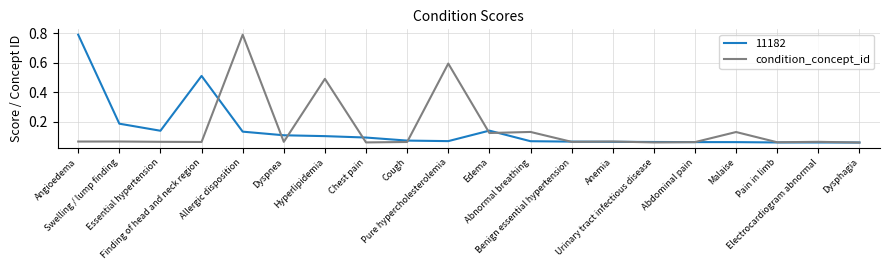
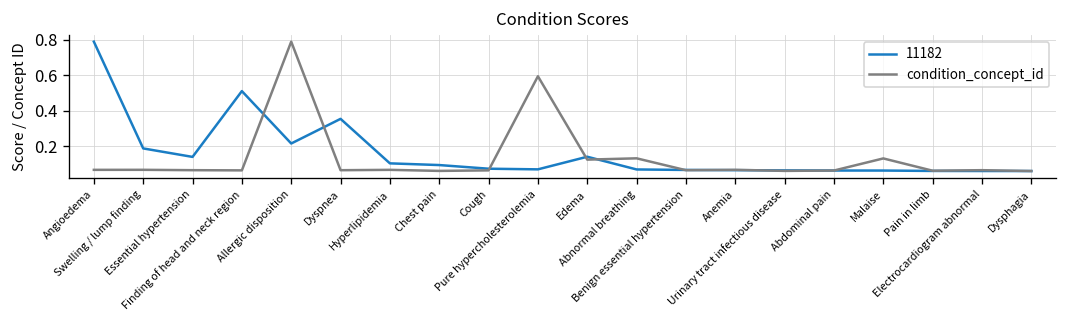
11182, Allergic disposition: 0.13 -> 0.22
11182, Dyspnea: 0.11 -> 0.35
condition_concept_id, Hyperlipidemia: 0.49 -> 0.07
